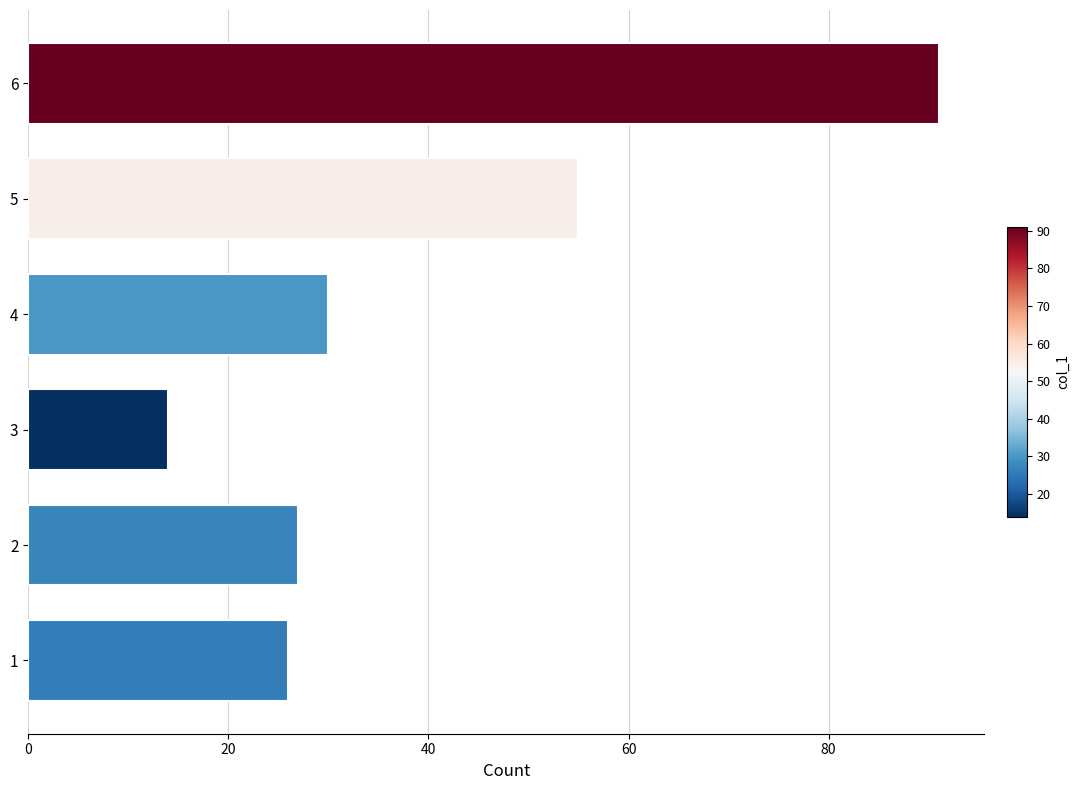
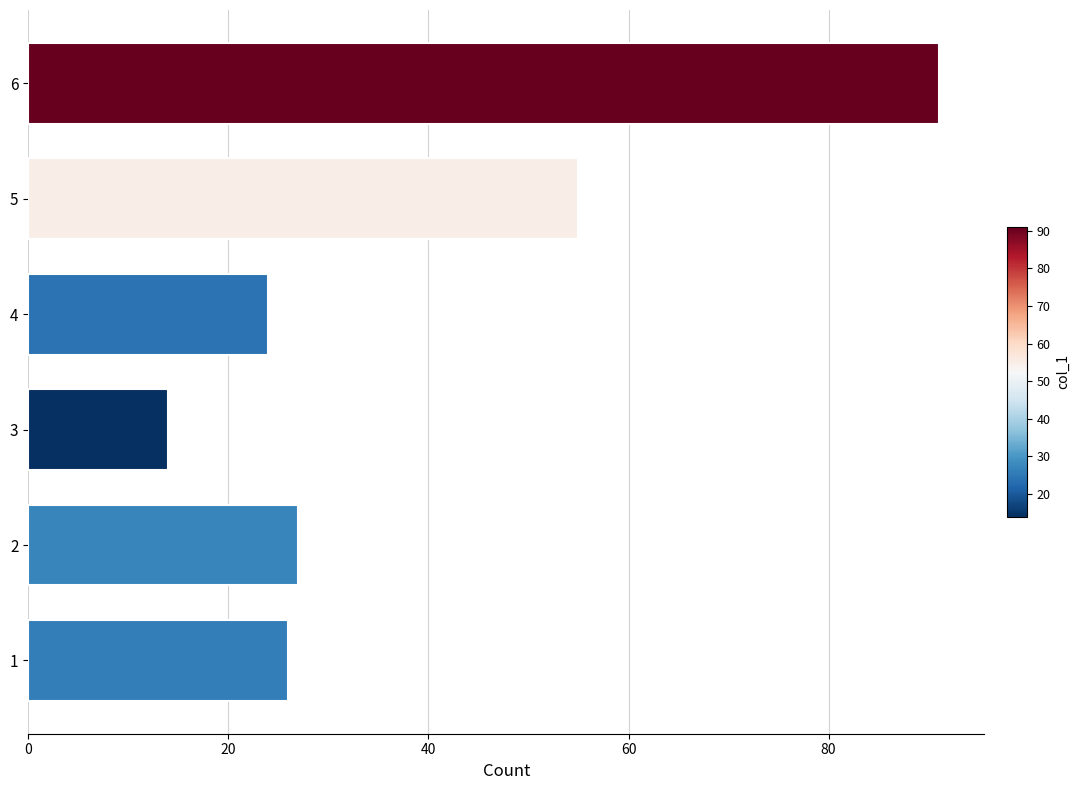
4: 30 -> 24
